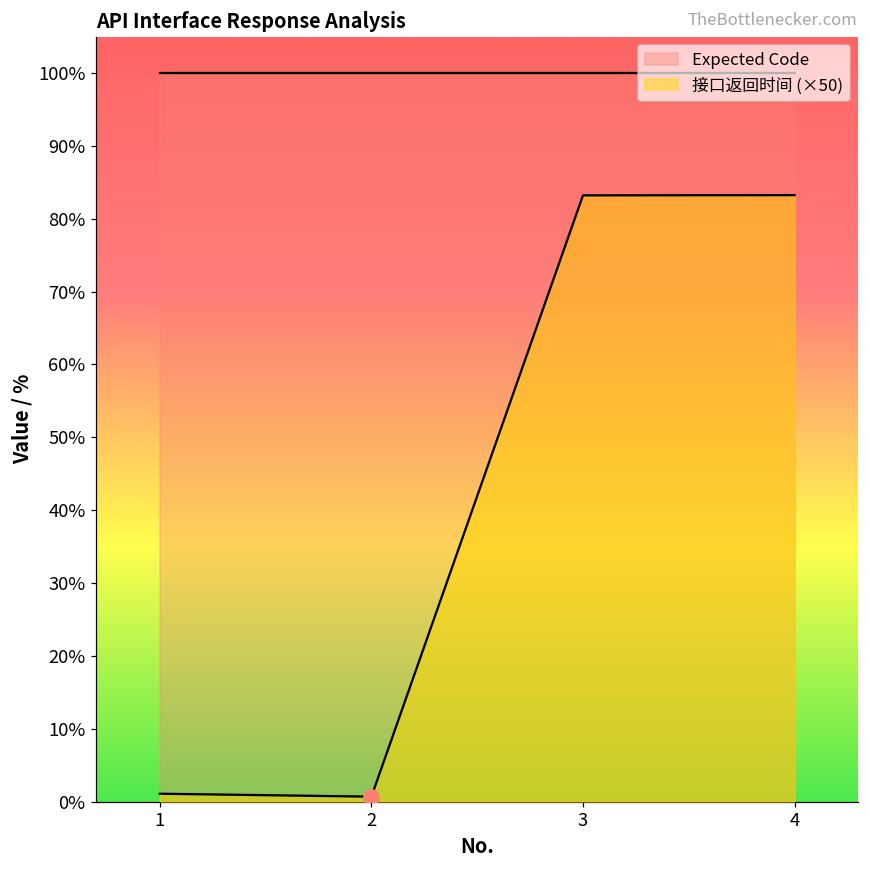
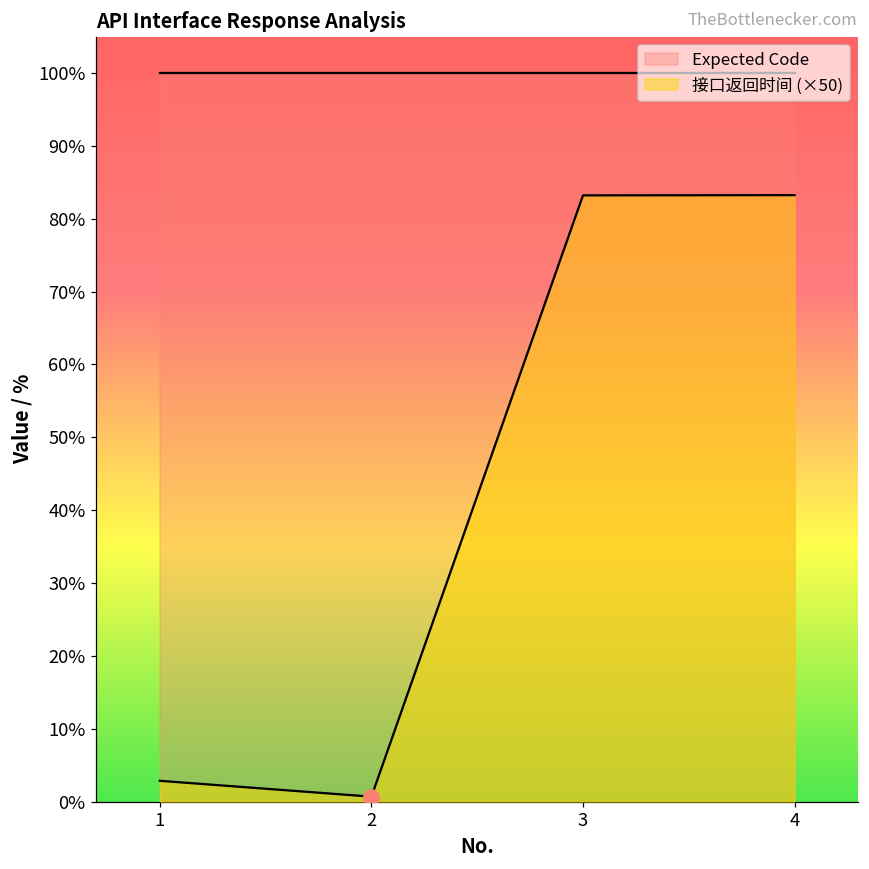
接口返回时间 (×50), 1: 1% -> 3%
